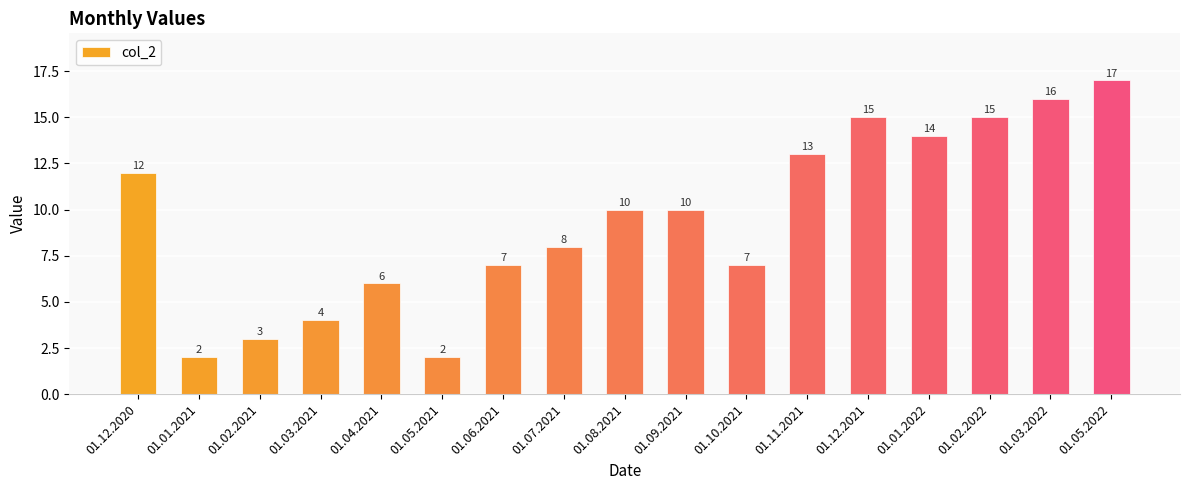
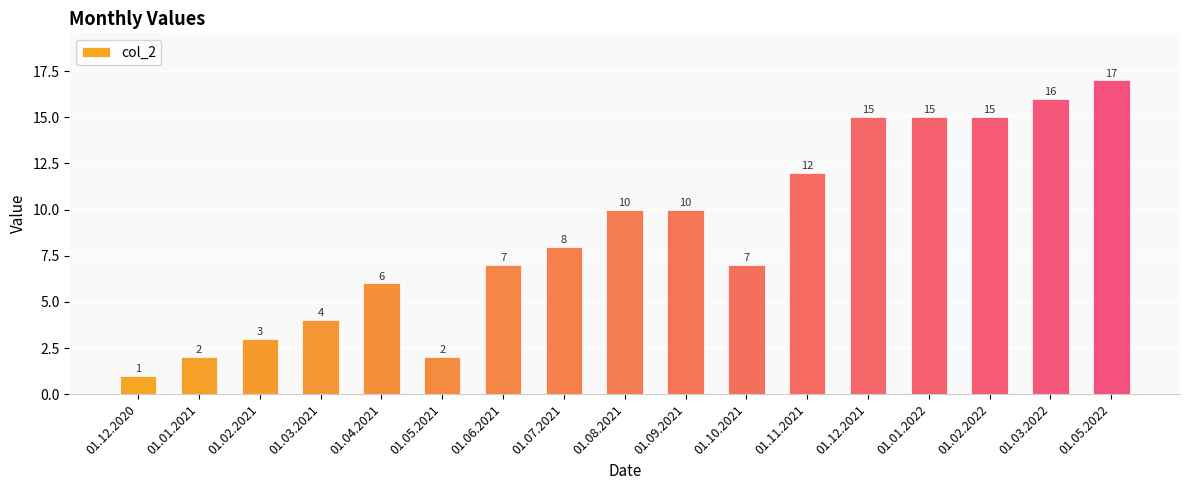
01.12.2020: 12 -> 1
01.11.2021: 13 -> 12
01.01.2022: 14 -> 15
